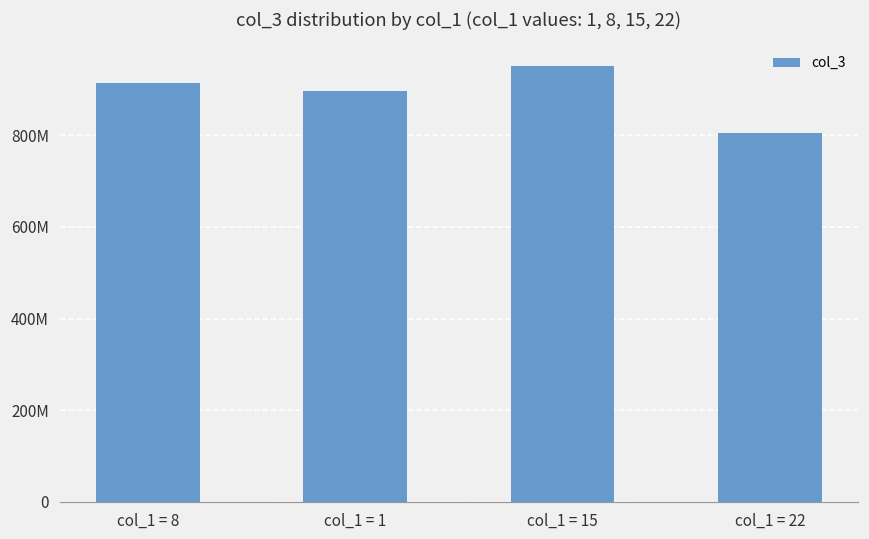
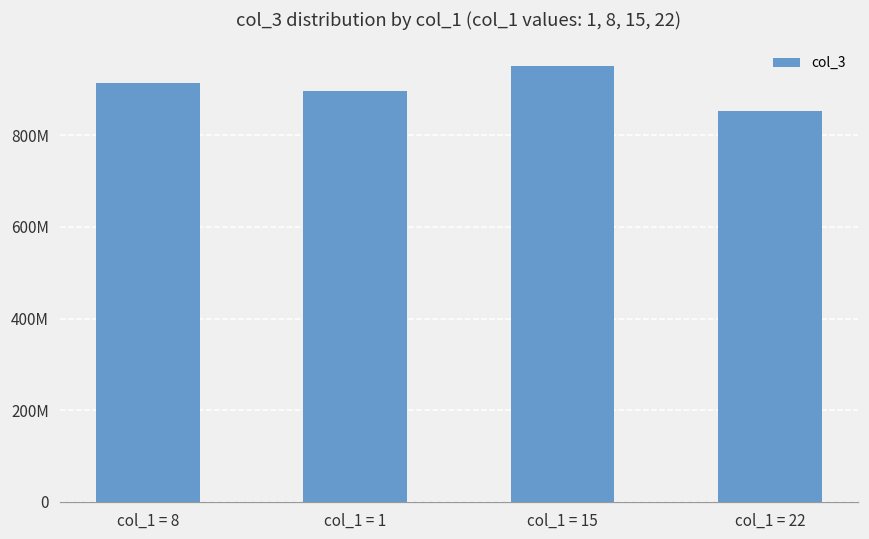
col_1 = 22: 800000000 -> 850000000
